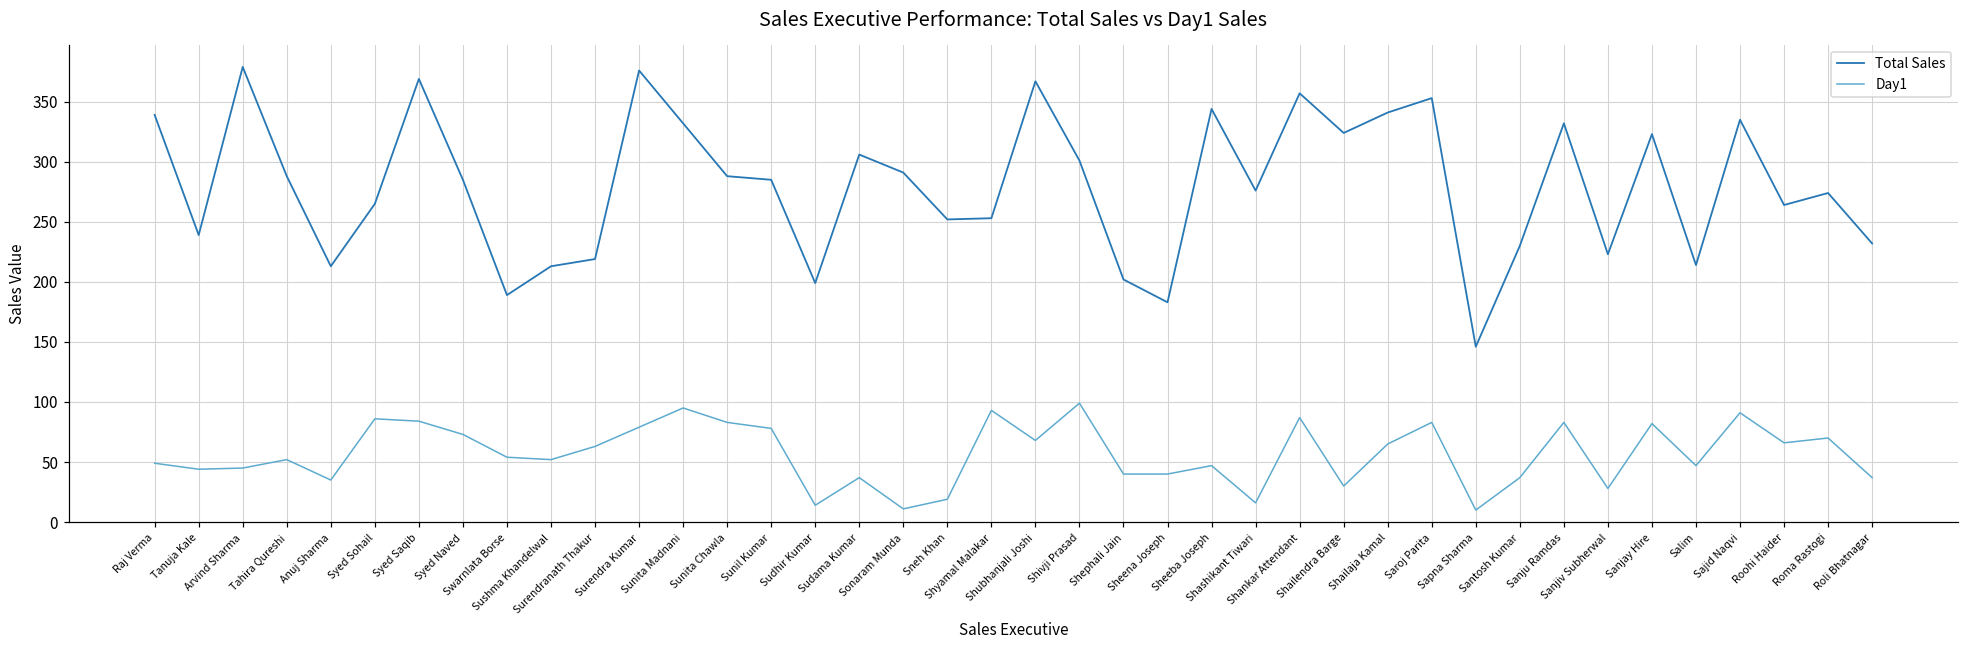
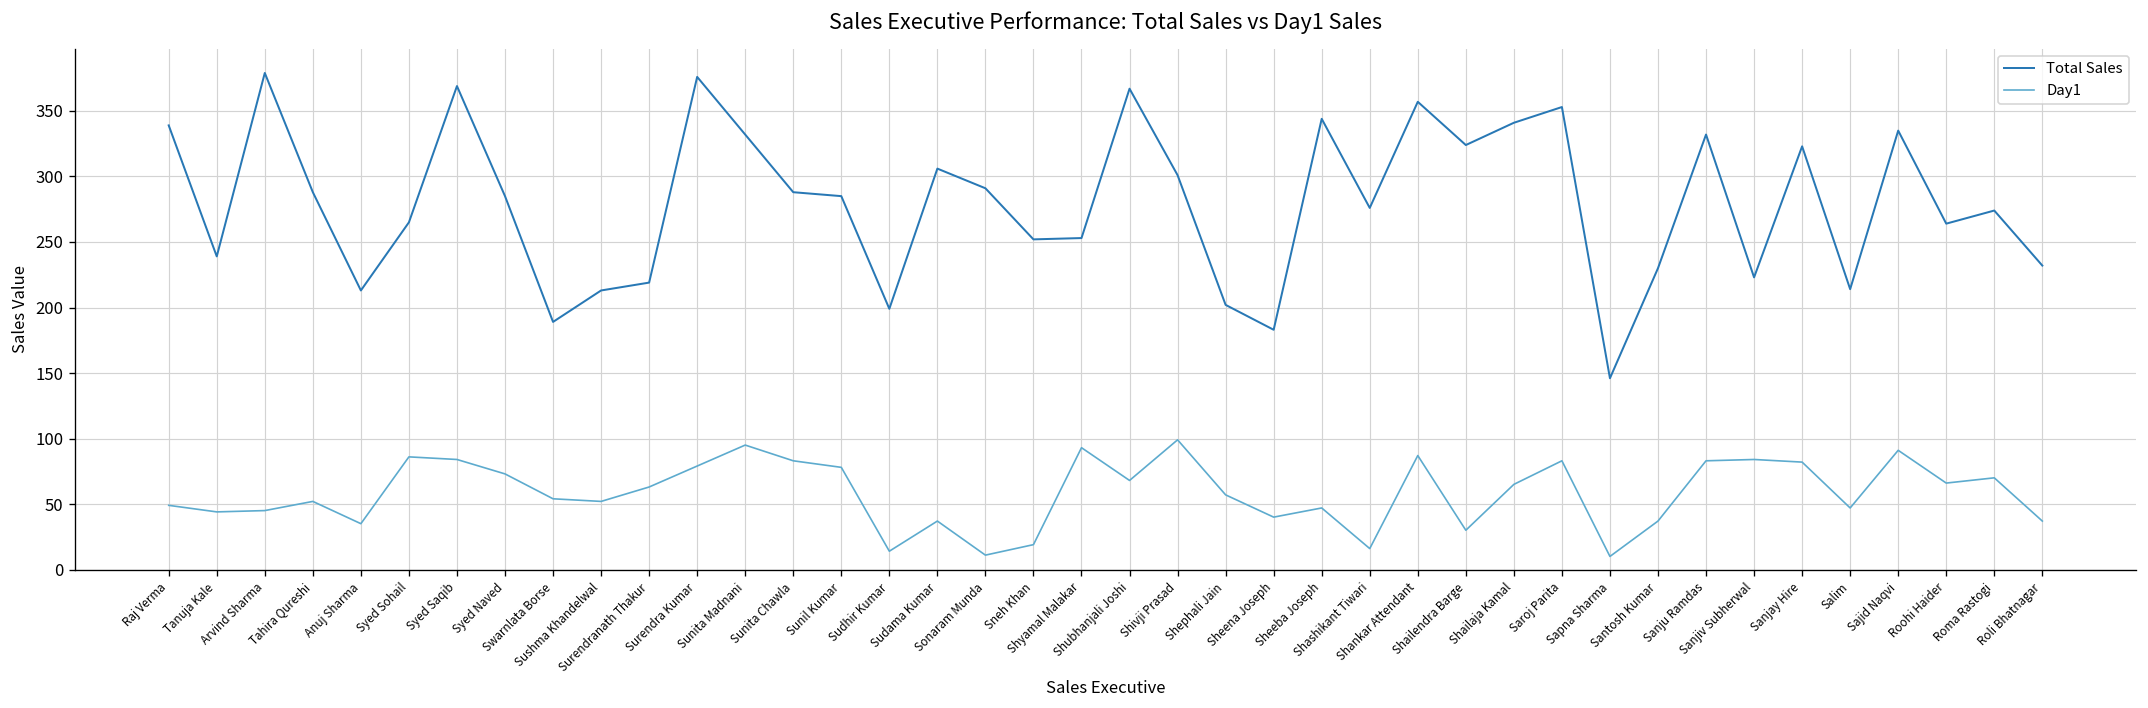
Day1, Shephali Jain: 40 -> 57
Day1, Sanjiv Subherwal: 28 -> 84
